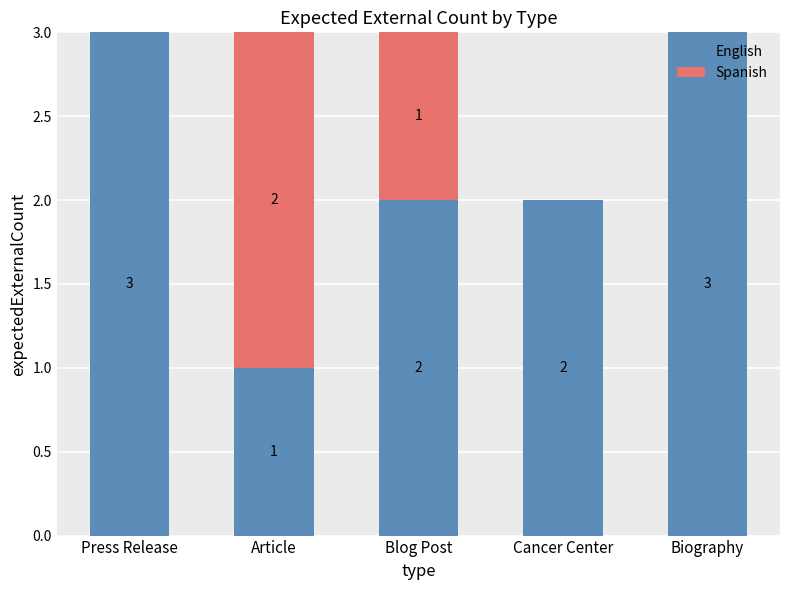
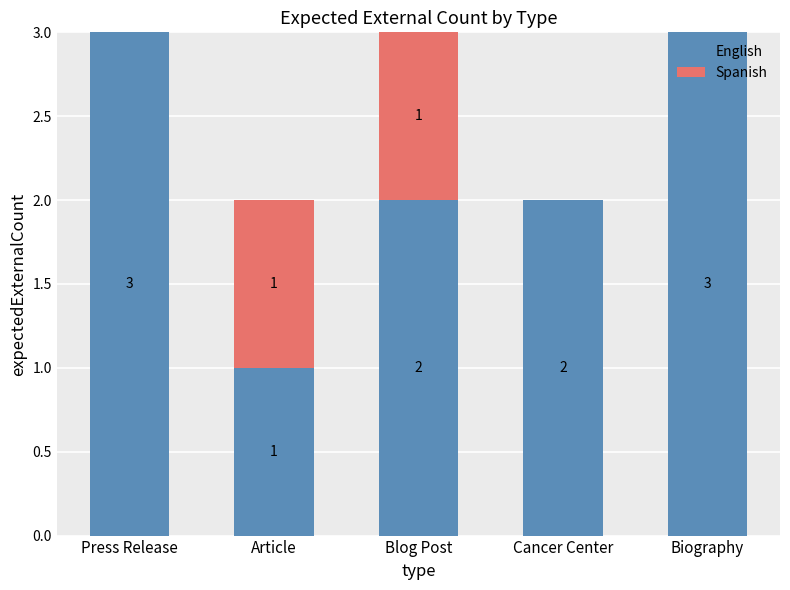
Spanish, Article: 2 -> 1
